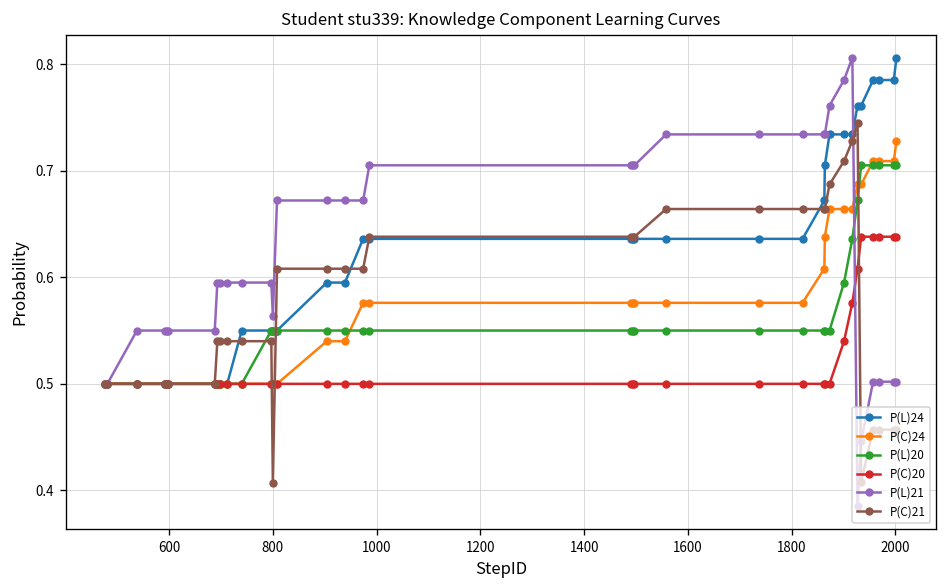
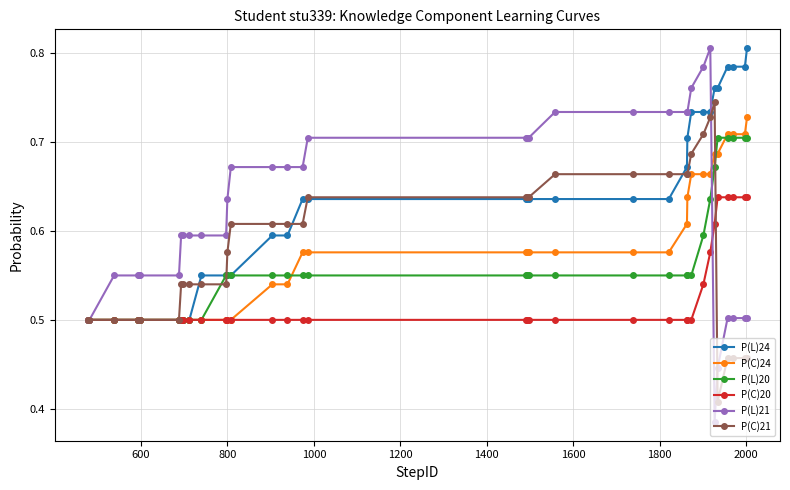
P(L)21, 800: 0.56 -> 0.64
P(C)21, 800: 0.41 -> 0.58
